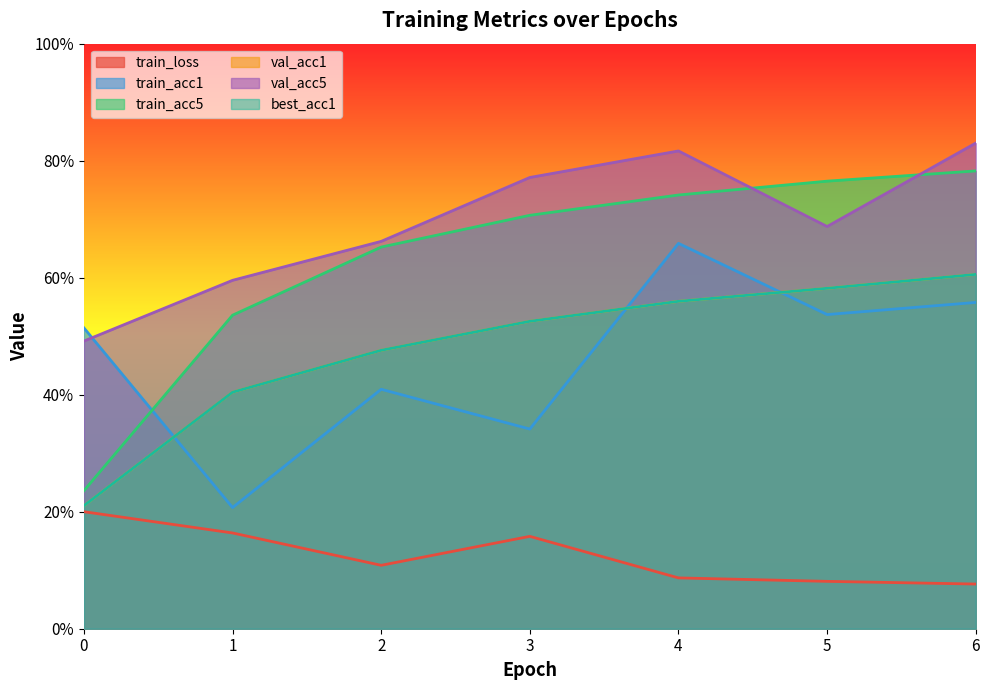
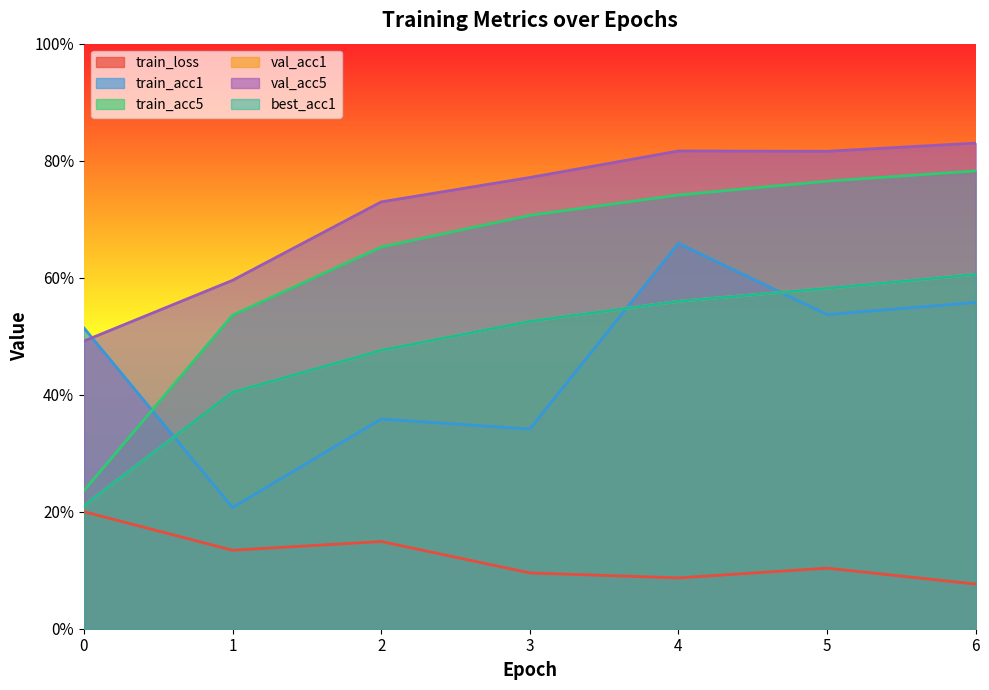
train_loss, 1: 16% -> 13%
train_loss, 2: 11% -> 15%
train_acc1, 2: 41% -> 36%
val_acc5, 2: 66% -> 73%
train_loss, 3: 16% -> 10%
train_loss, 5: 8% -> 10%
val_acc5, 5: 69% -> 82%
